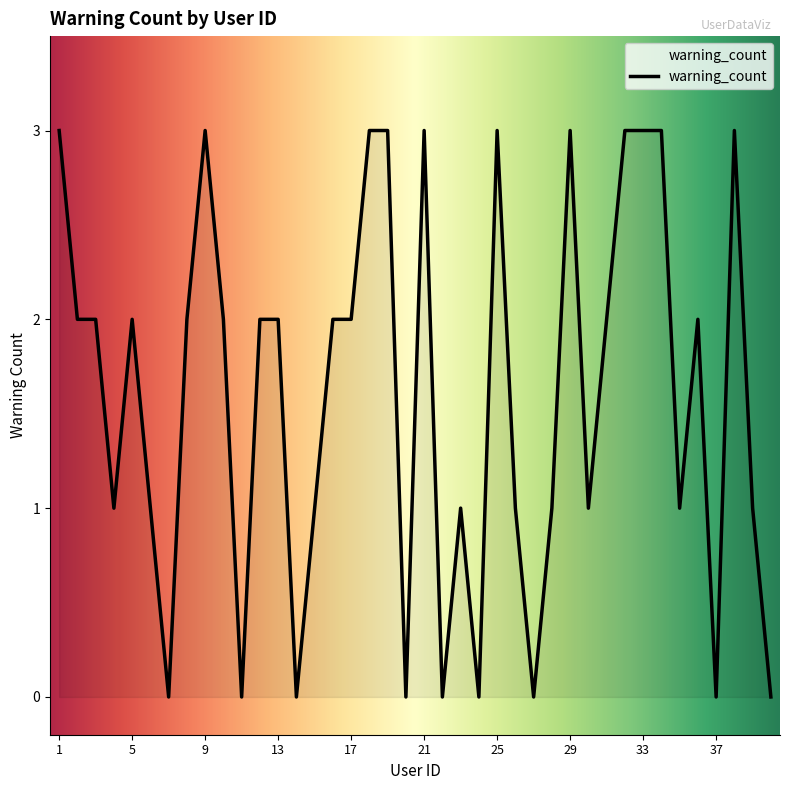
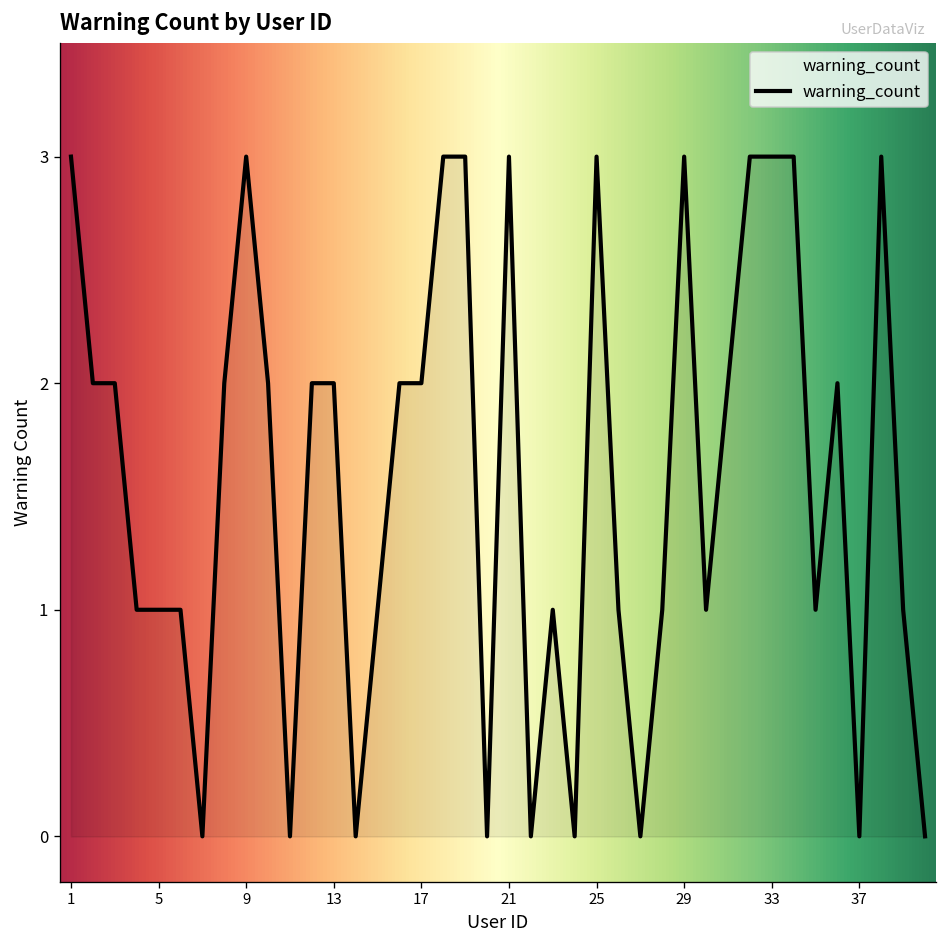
5: 2 -> 1
